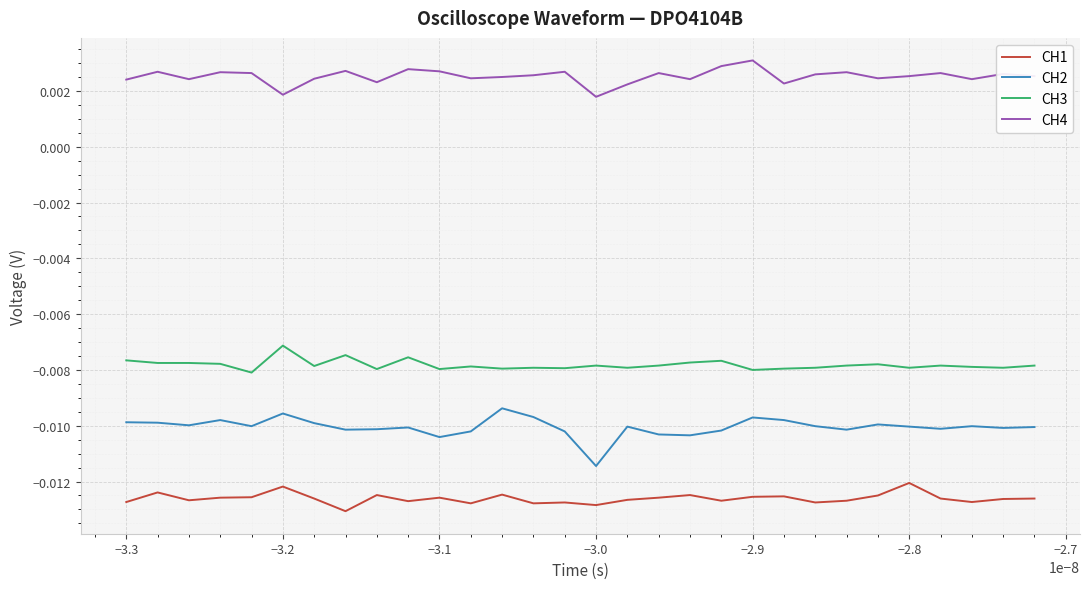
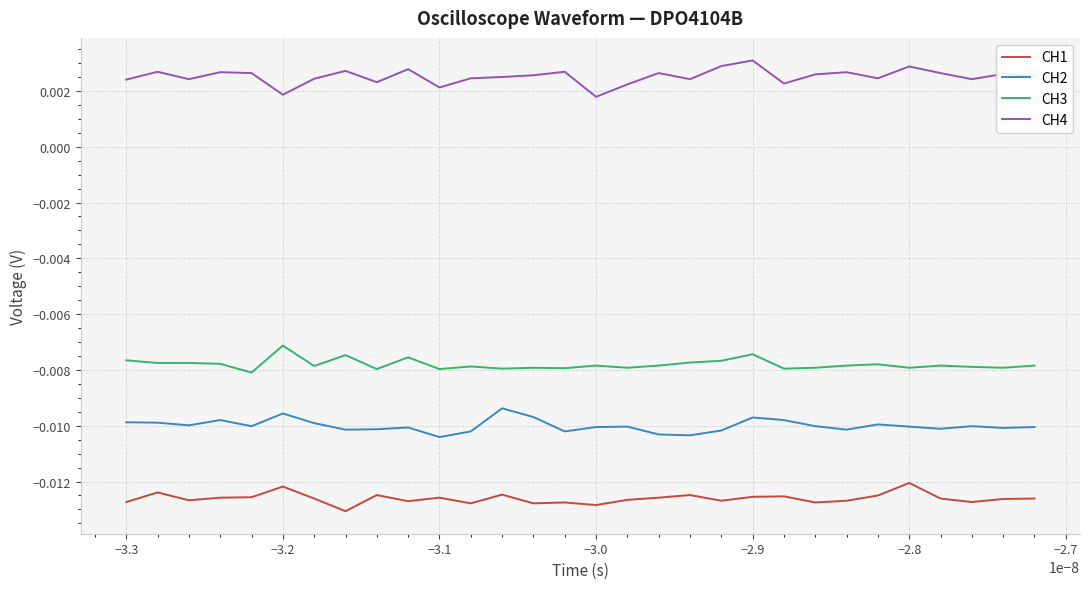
CH4, −3.1: 0.0027 -> 0.0021
CH2, −3.0: -0.0114 -> -0.0100
CH3, −2.9: -0.0080 -> -0.0074
CH4, −2.8: 0.0025 -> 0.0029
